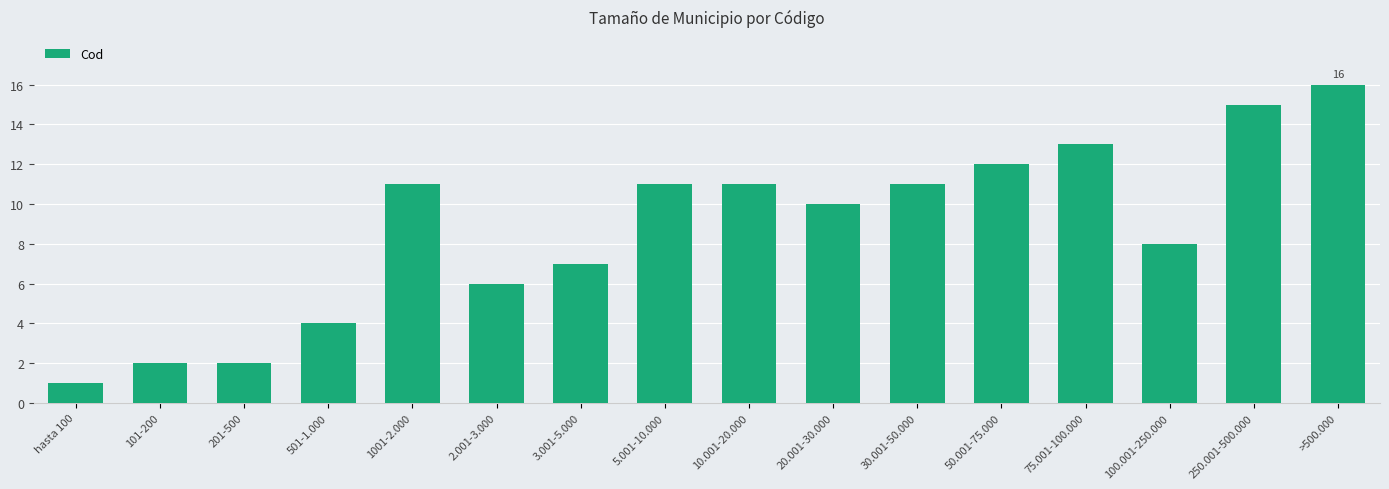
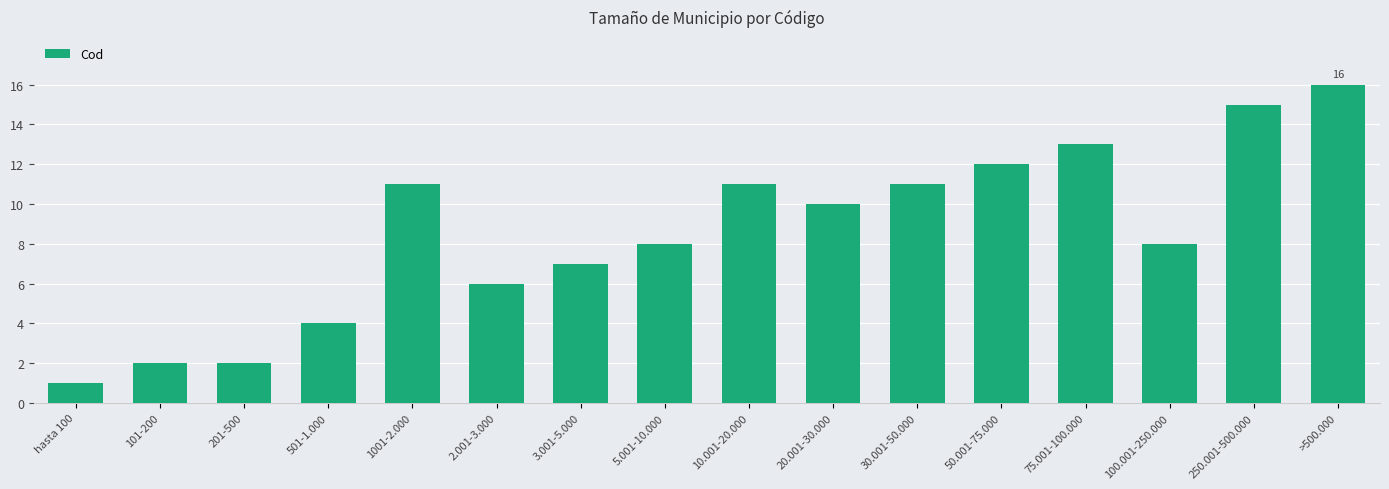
5.001-10.000: 11 -> 8
